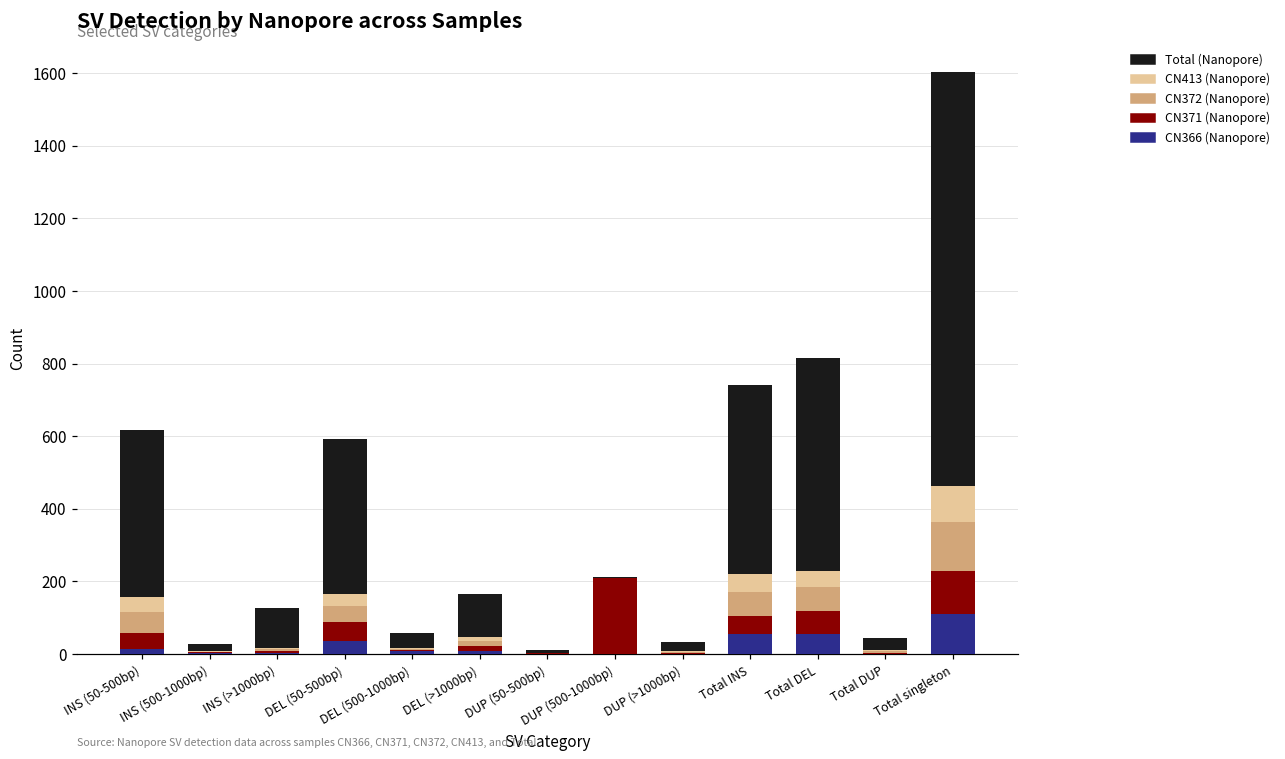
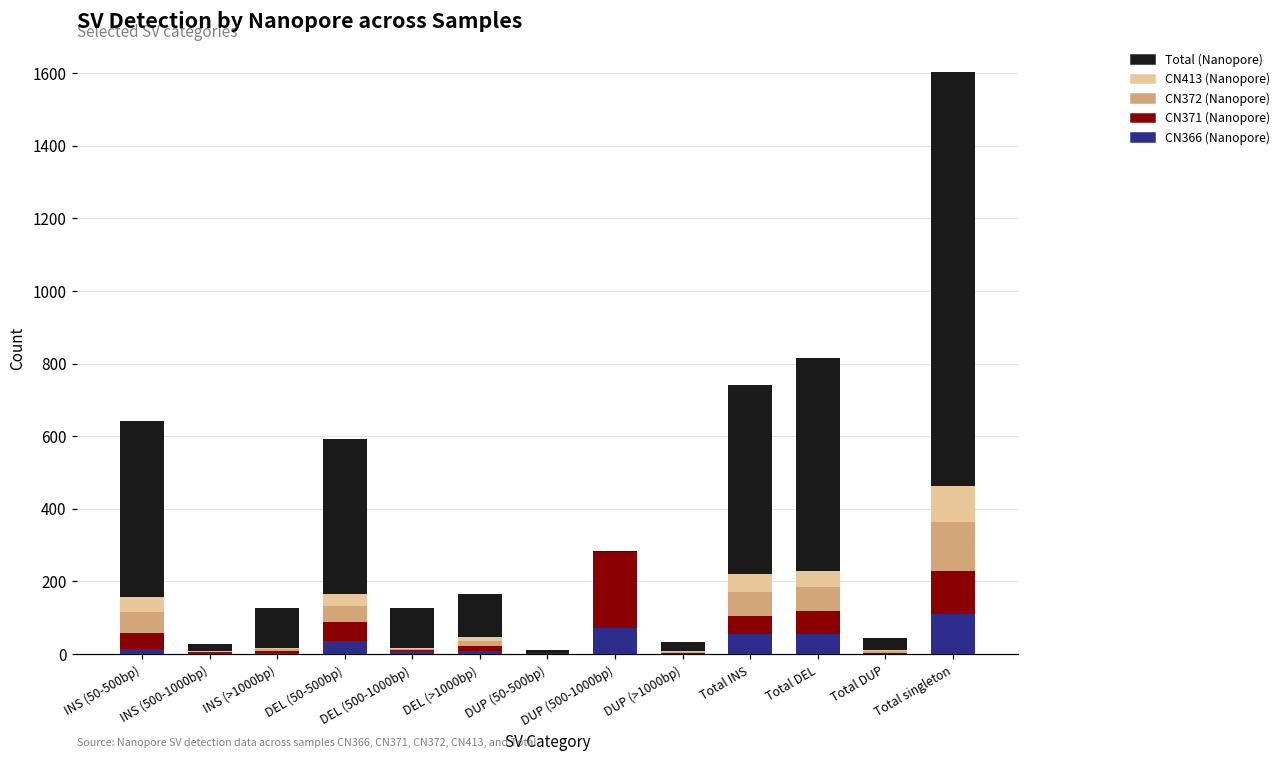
Total (Nanopore), INS (50-500bp): 460 -> 490
Total (Nanopore), DEL (500-1000bp): 40 -> 110
CN366 (Nanopore), DUP (500-1000bp): 0 -> 70
